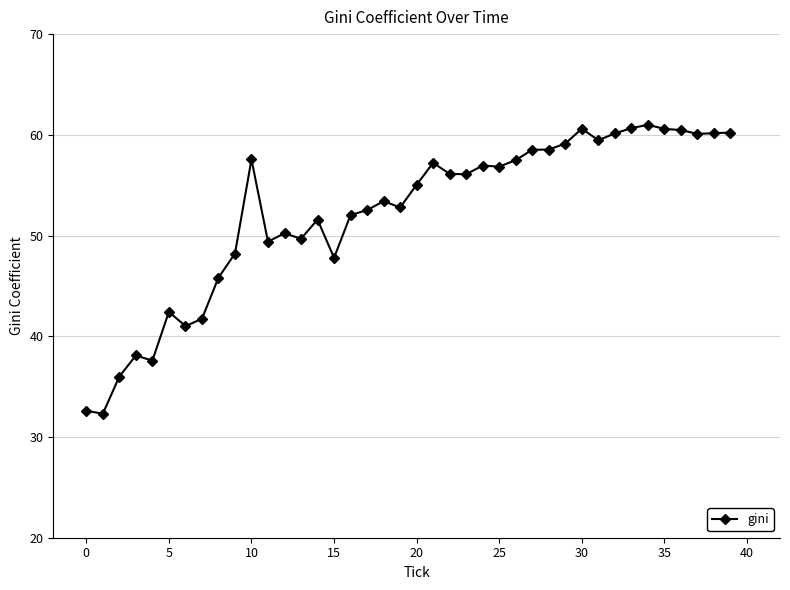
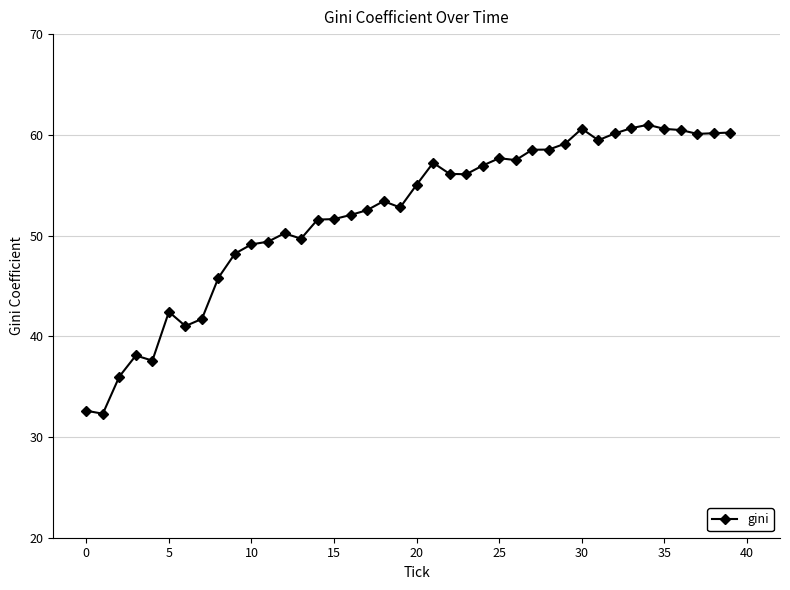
10: 57.6 -> 49.1
15: 47.8 -> 51.6
25: 56.8 -> 57.7
